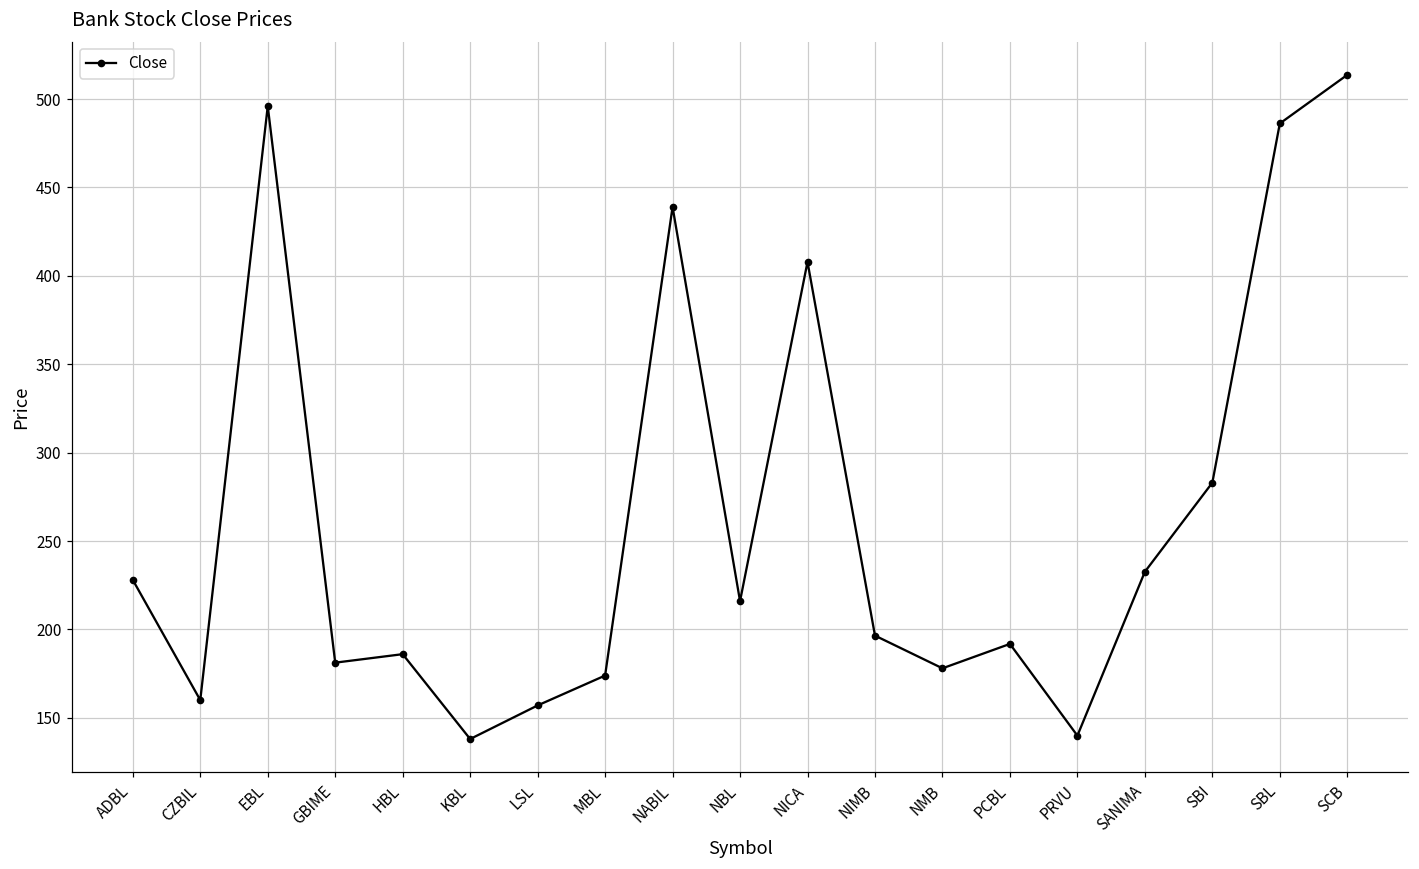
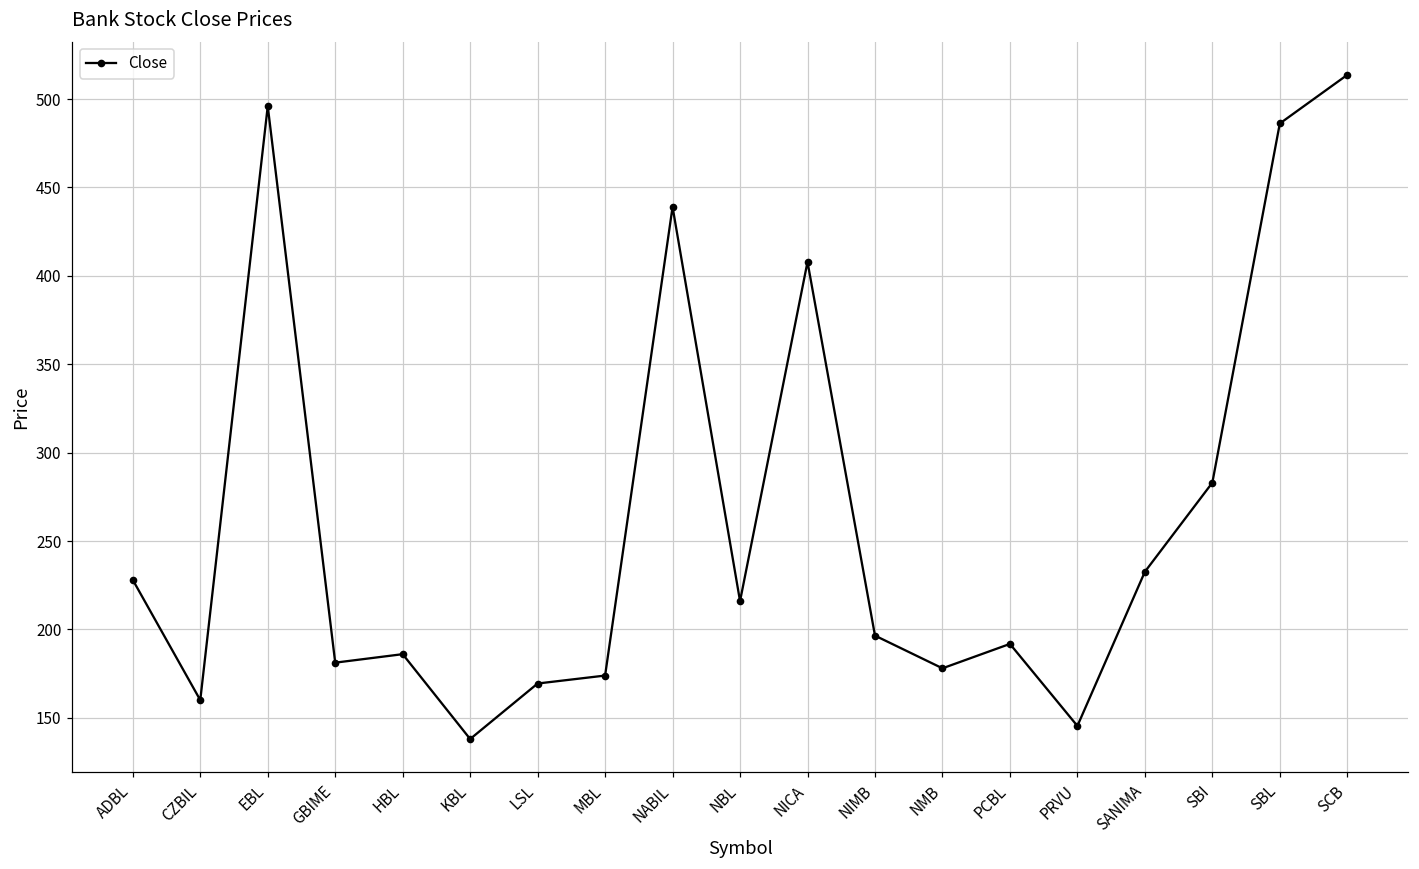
LSL: 157 -> 169
PRVU: 140 -> 145
